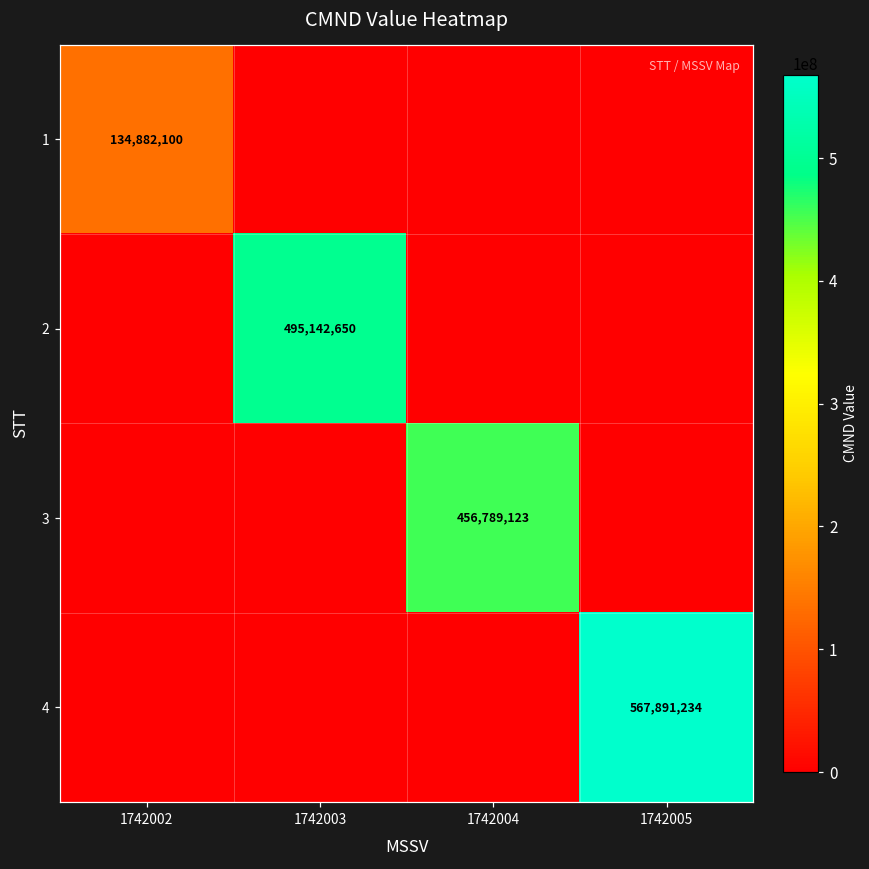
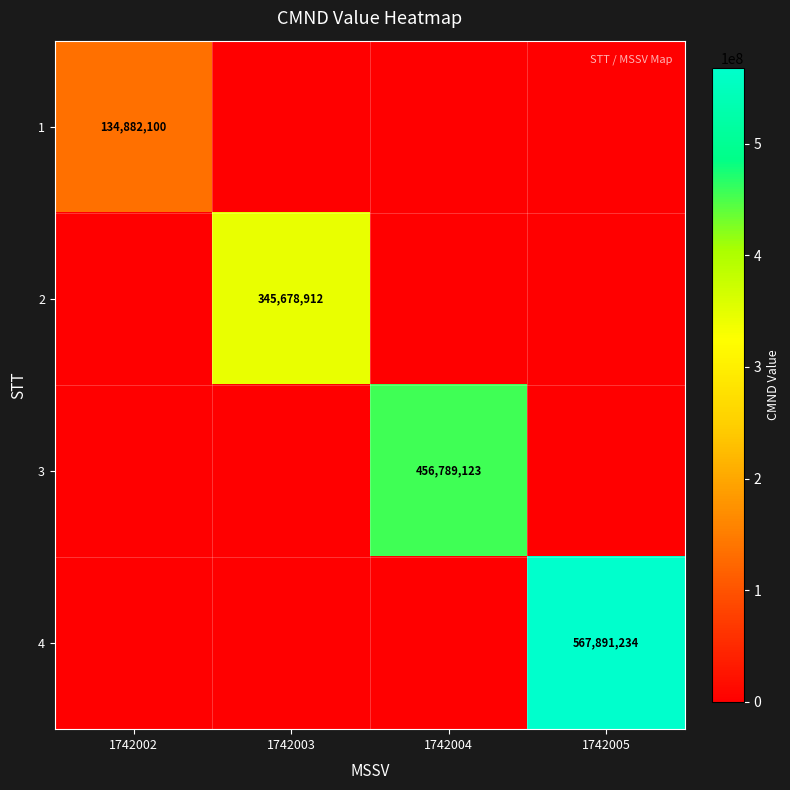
2, 1742003: 495,142,650 -> 345,678,912
